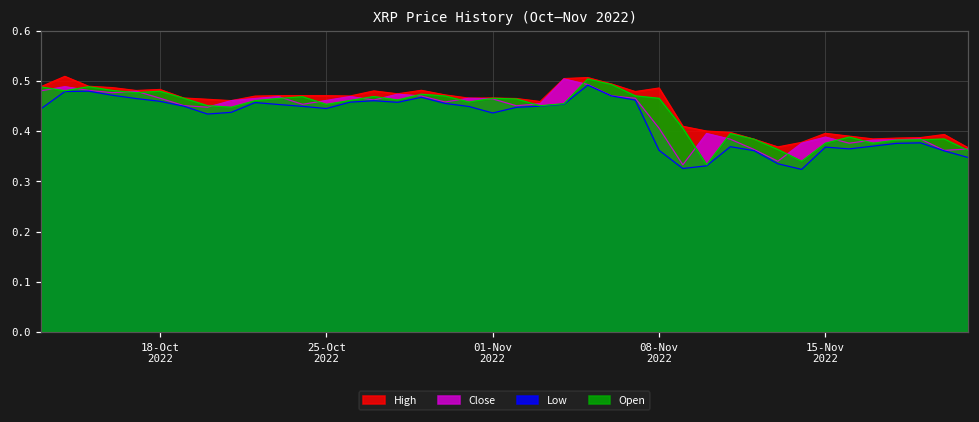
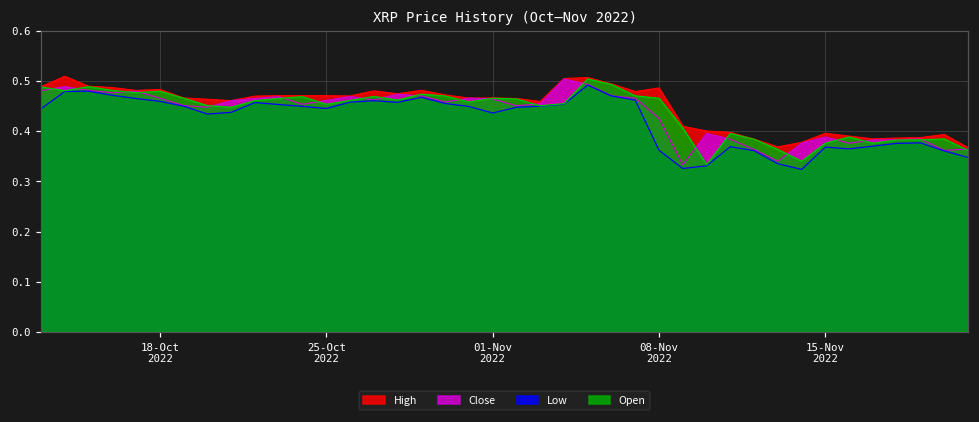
Close, 08-Nov 2022: 0.41 -> 0.43
